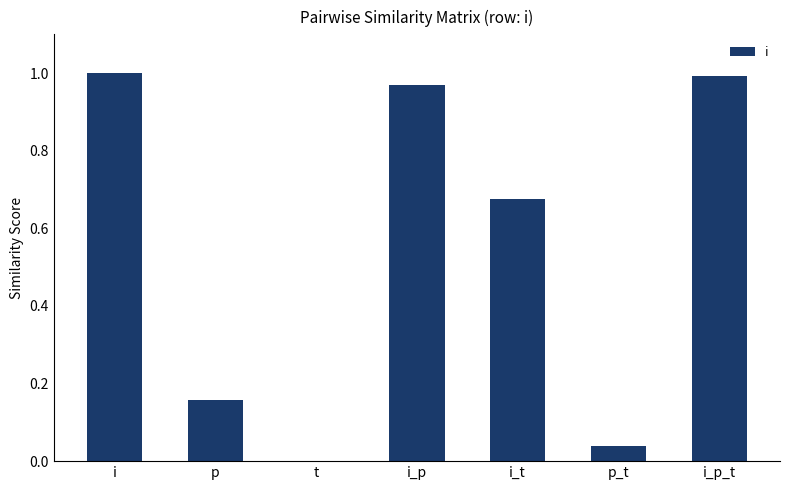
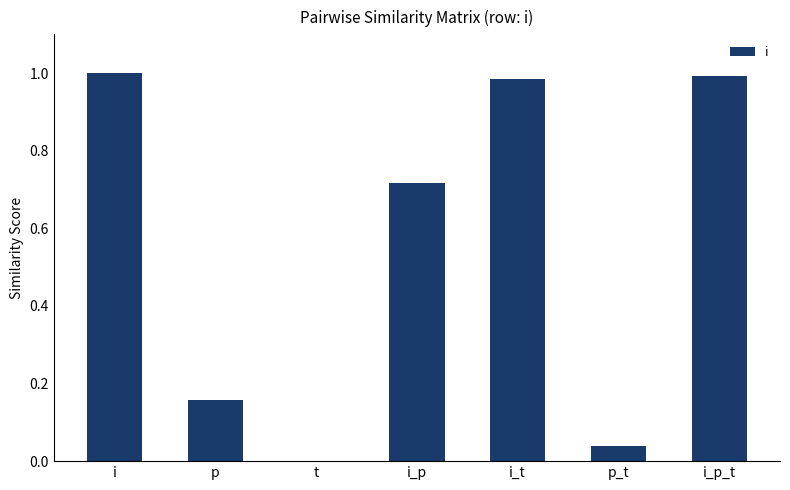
i_p: 0.97 -> 0.72
i_t: 0.68 -> 0.98
